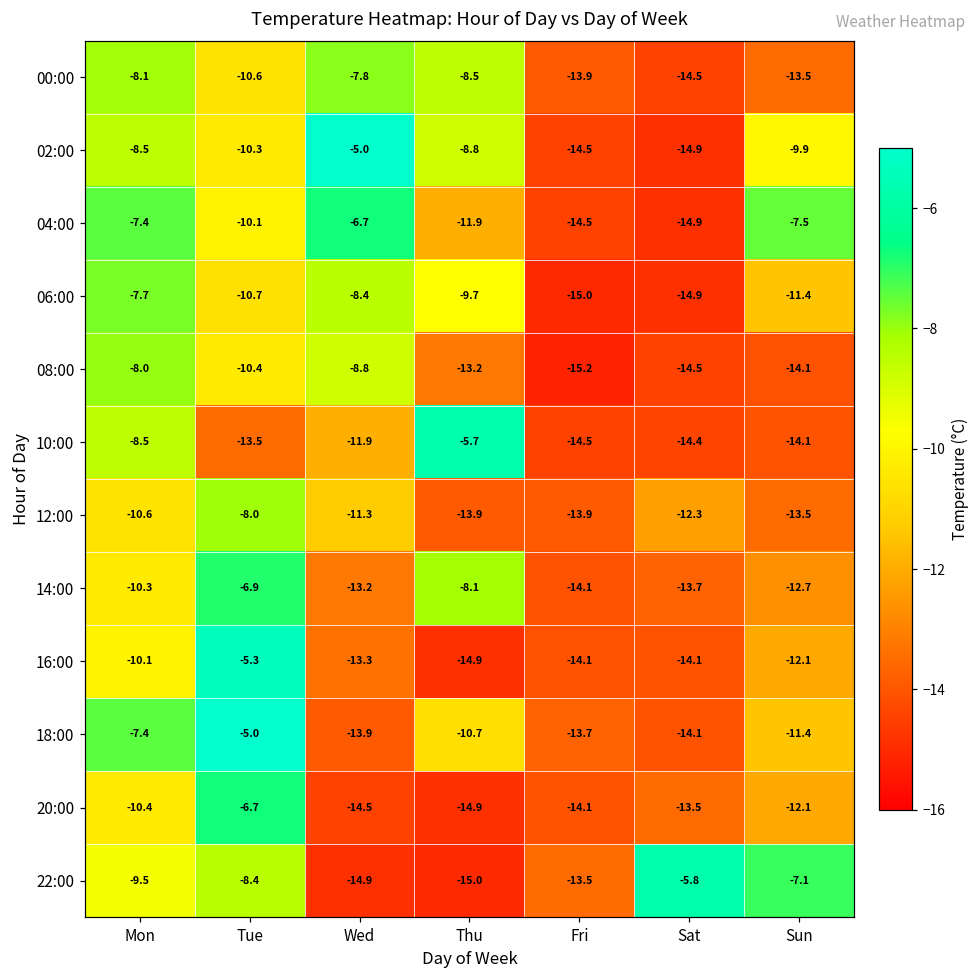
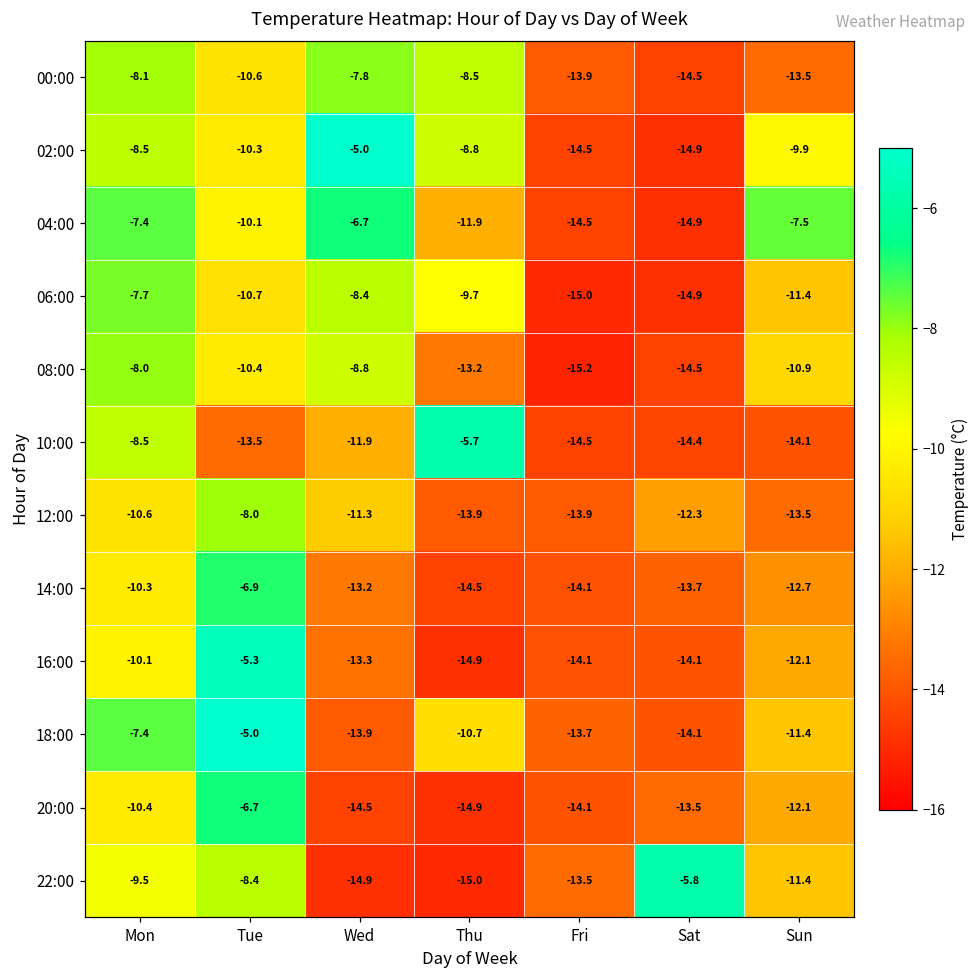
08:00, Sun: -14.1 -> -10.9
14:00, Thu: -8.1 -> -14.5
22:00, Sun: -7.1 -> -11.4
